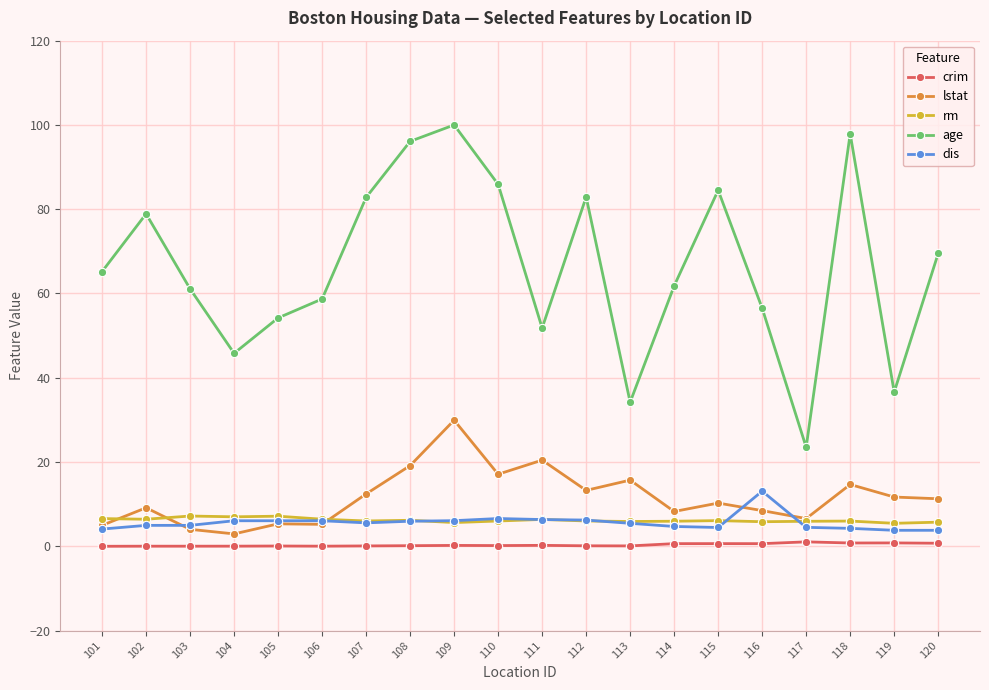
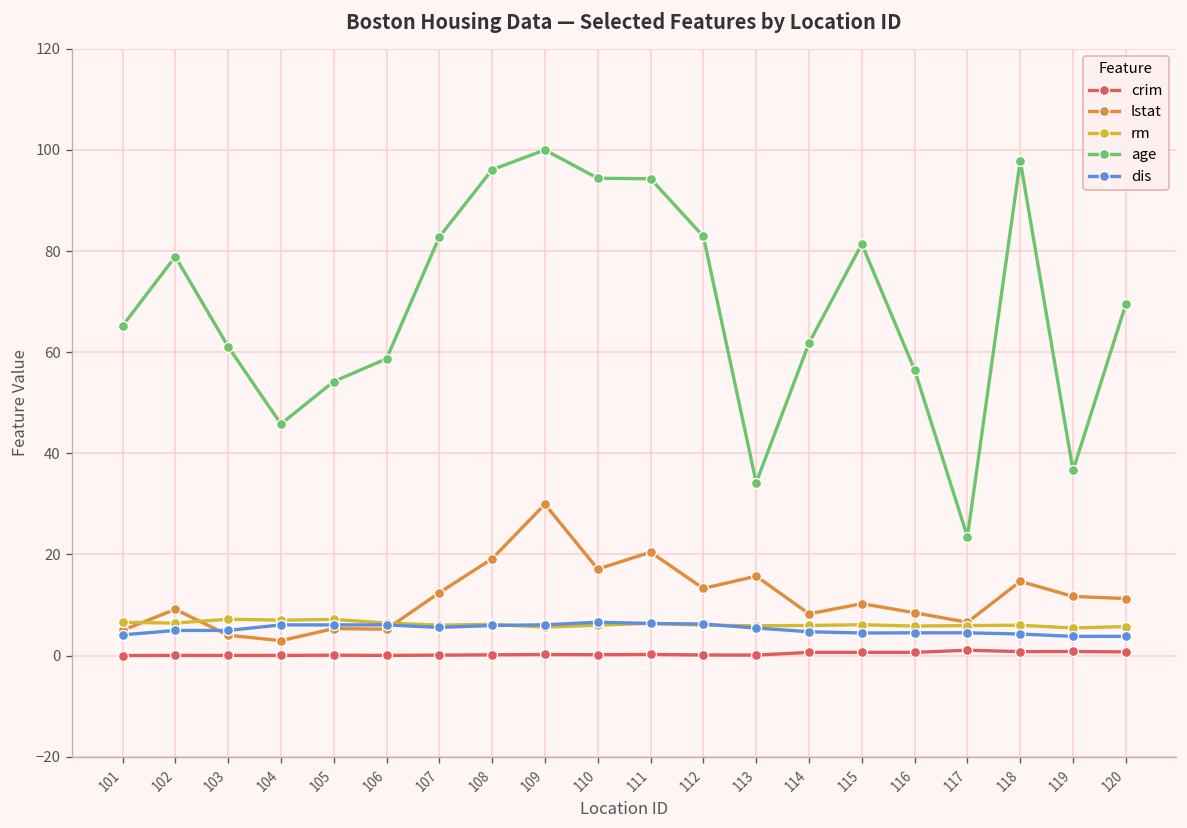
age, 110: 86 -> 94
age, 111: 52 -> 94
age, 115: 85 -> 81
dis, 116: 13 -> 4
